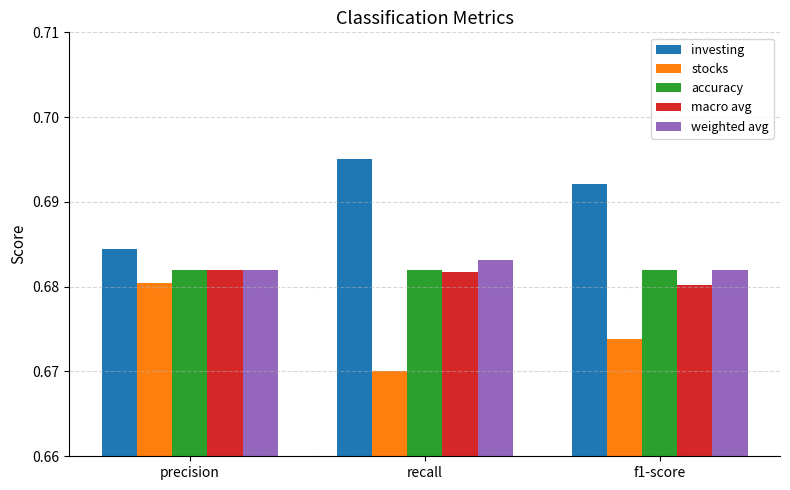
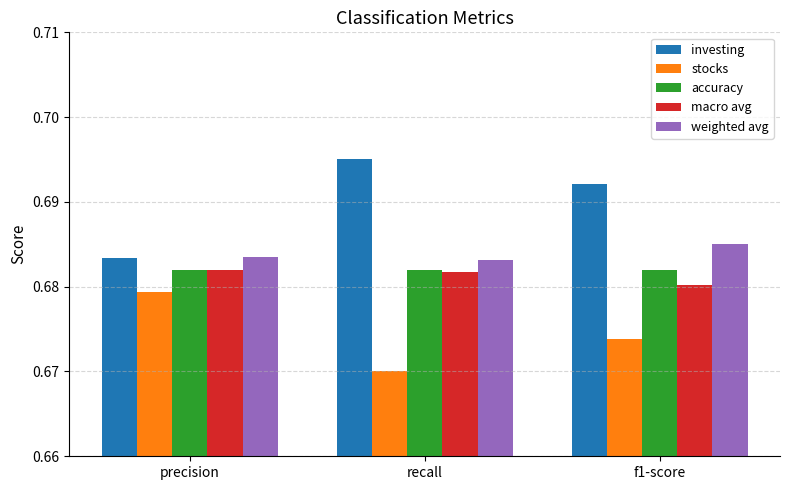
investing, precision: 0.684 -> 0.683
stocks, precision: 0.680 -> 0.679
weighted avg, precision: 0.682 -> 0.683
weighted avg, f1-score: 0.682 -> 0.685
